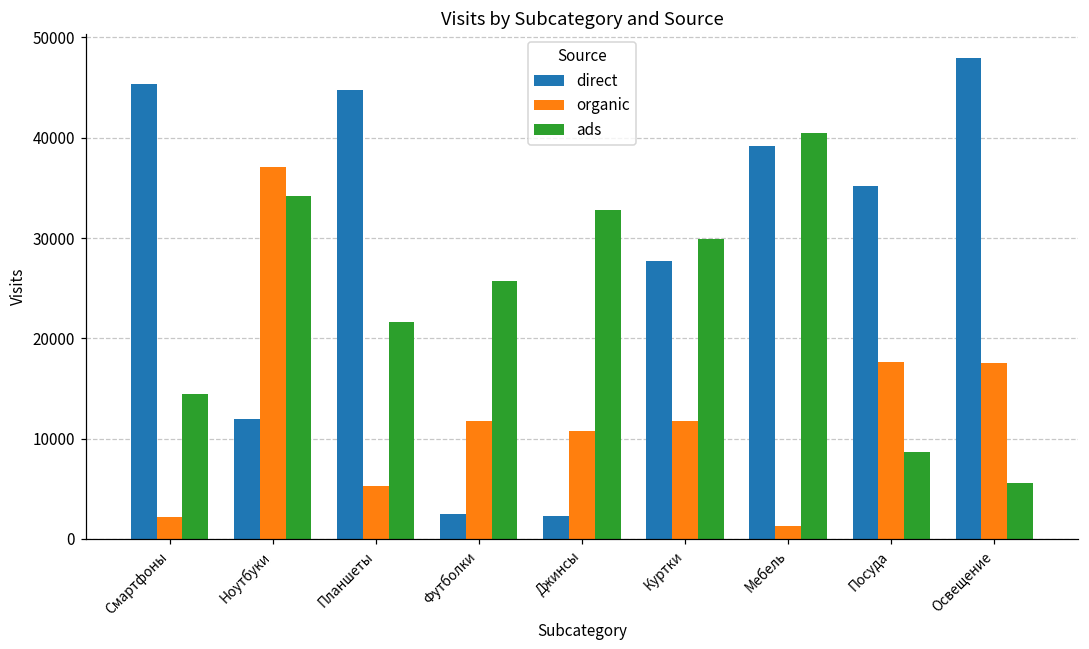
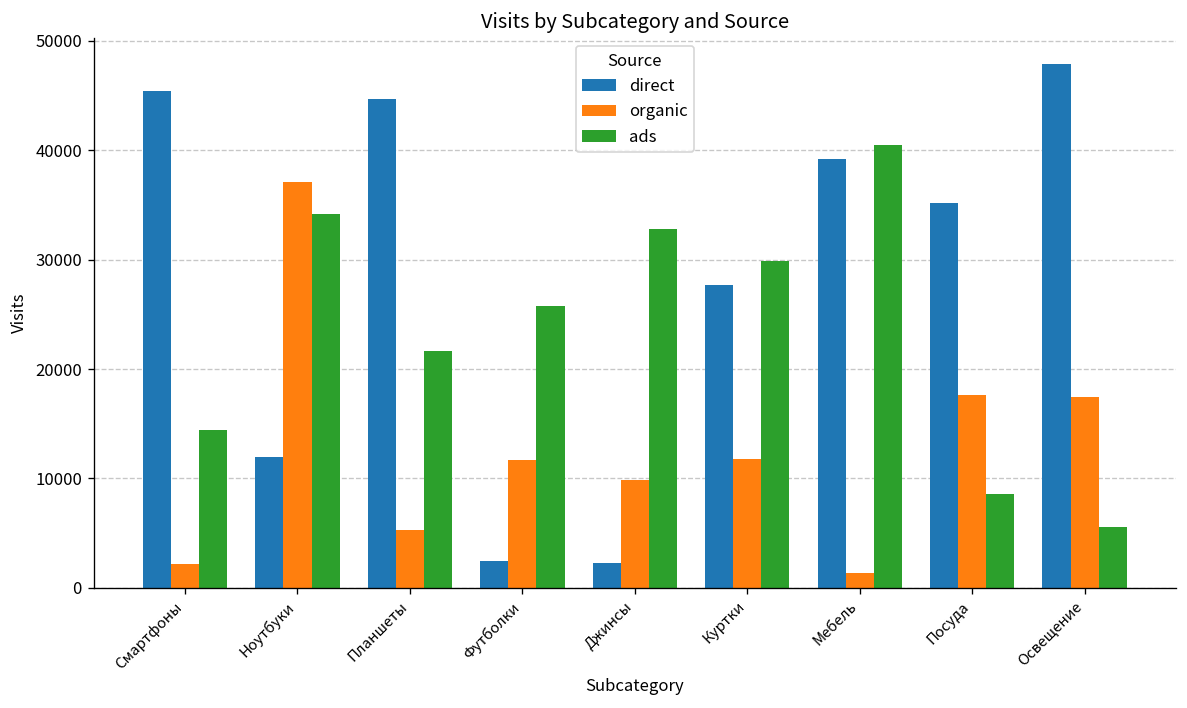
organic, Джинсы: 11000 -> 10000
